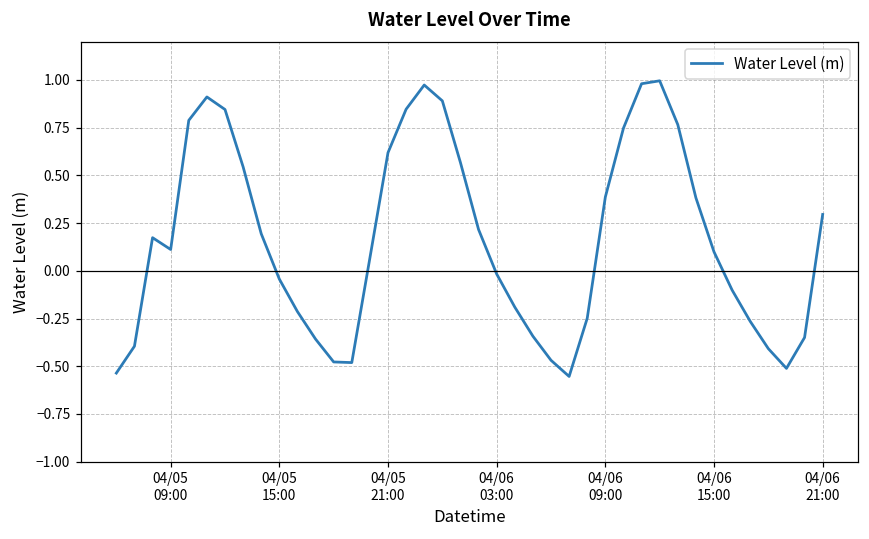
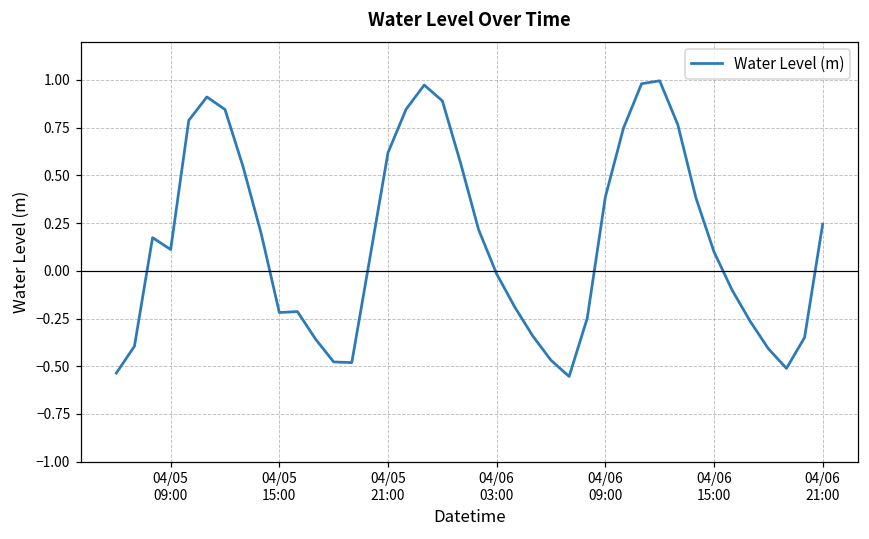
04/05 15:00: -0.04 -> -0.22
04/06 21:00: 0.30 -> 0.24
